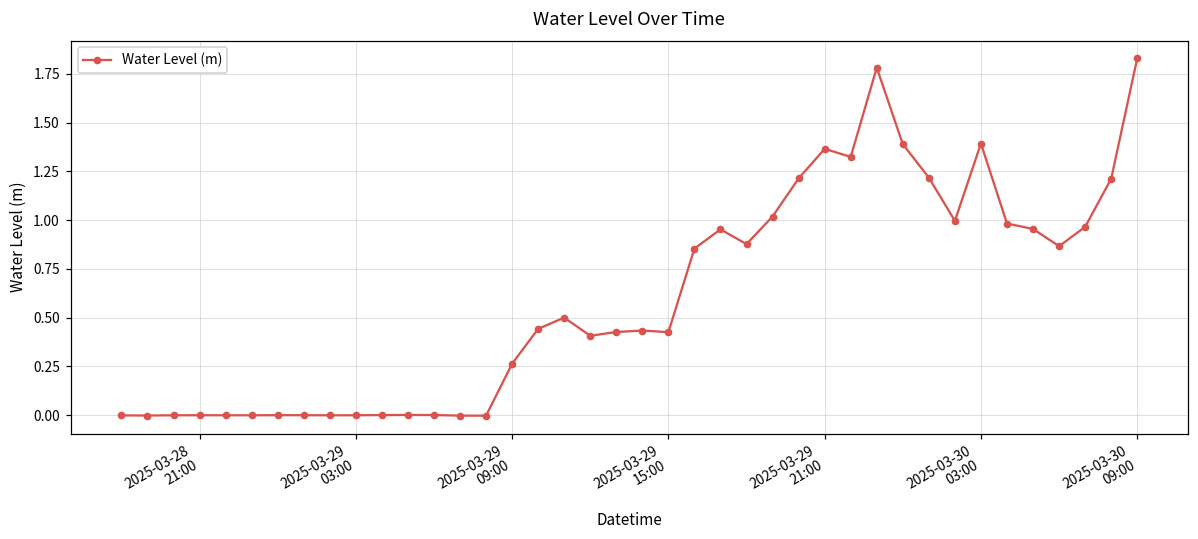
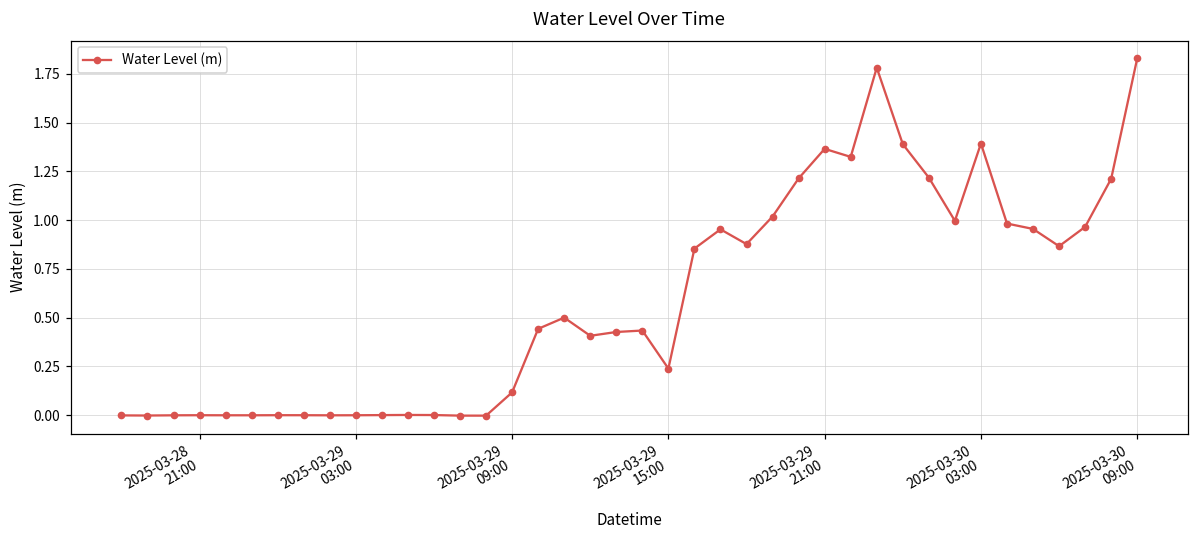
2025-03-29 09:00: 0.26 -> 0.12
2025-03-29 15:00: 0.42 -> 0.24
